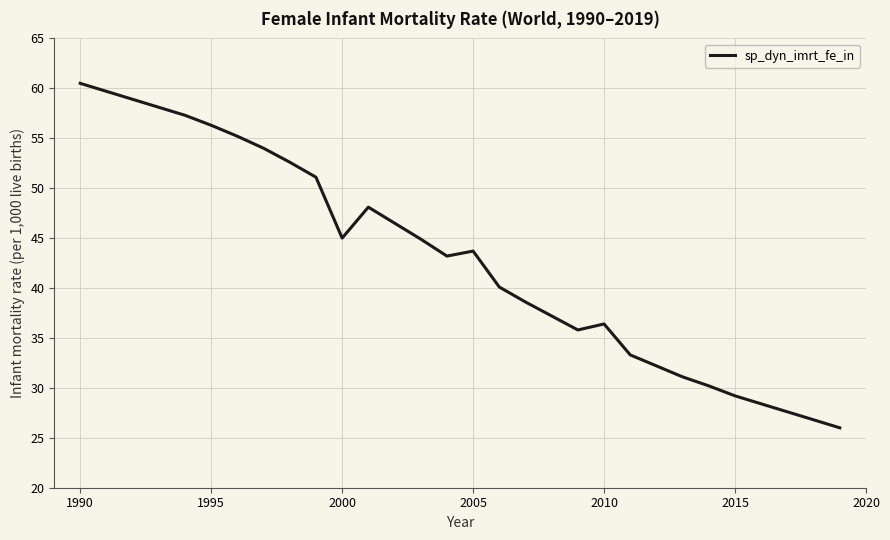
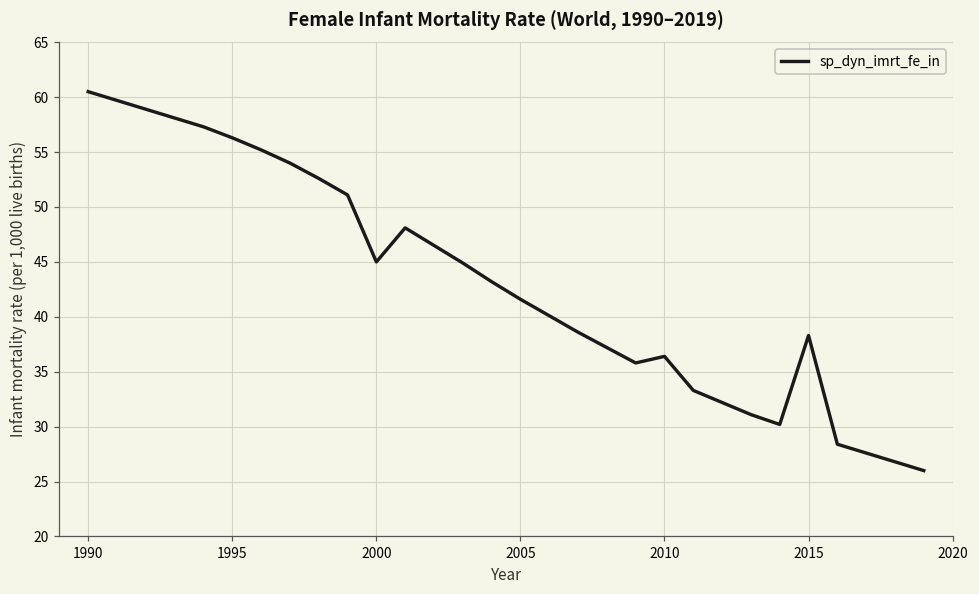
2005: 44 -> 42
2015: 29 -> 38
